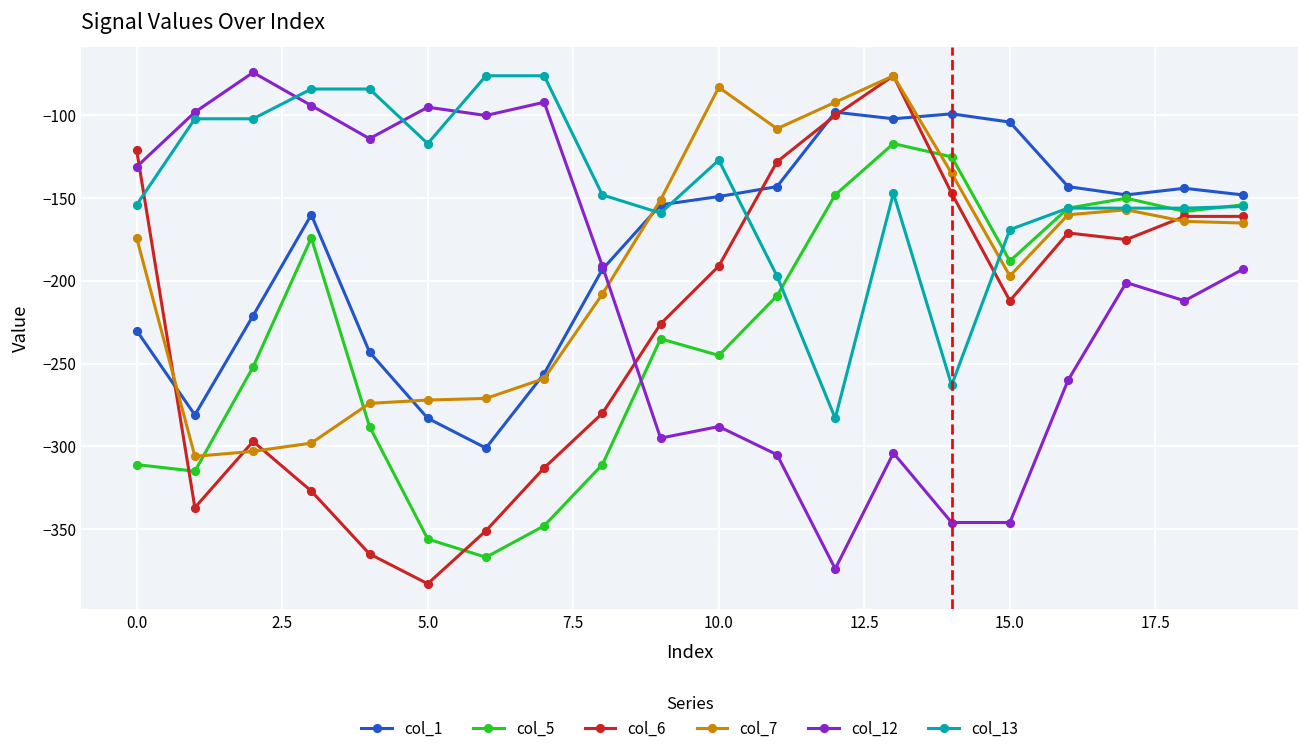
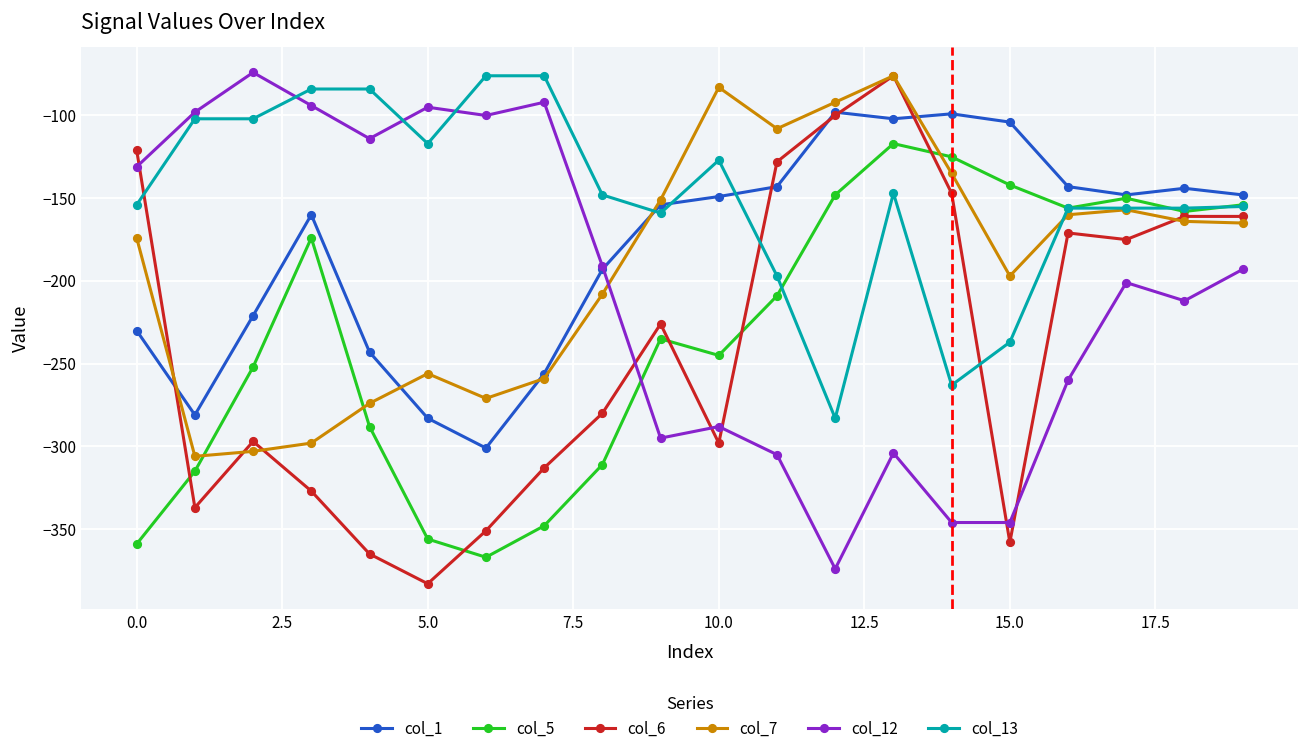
col_5, 0.0: -311 -> -359
col_7, 5.0: -272 -> -256
col_6, 10.0: -191 -> -298
col_5, 15.0: -188 -> -142
col_6, 15.0: -212 -> -358
col_13, 15.0: -169 -> -237
